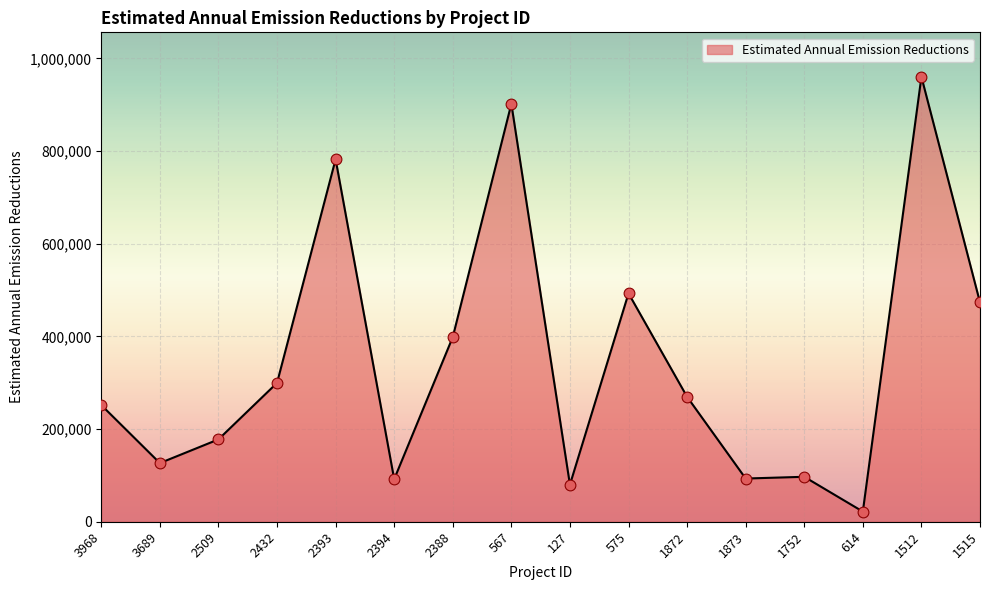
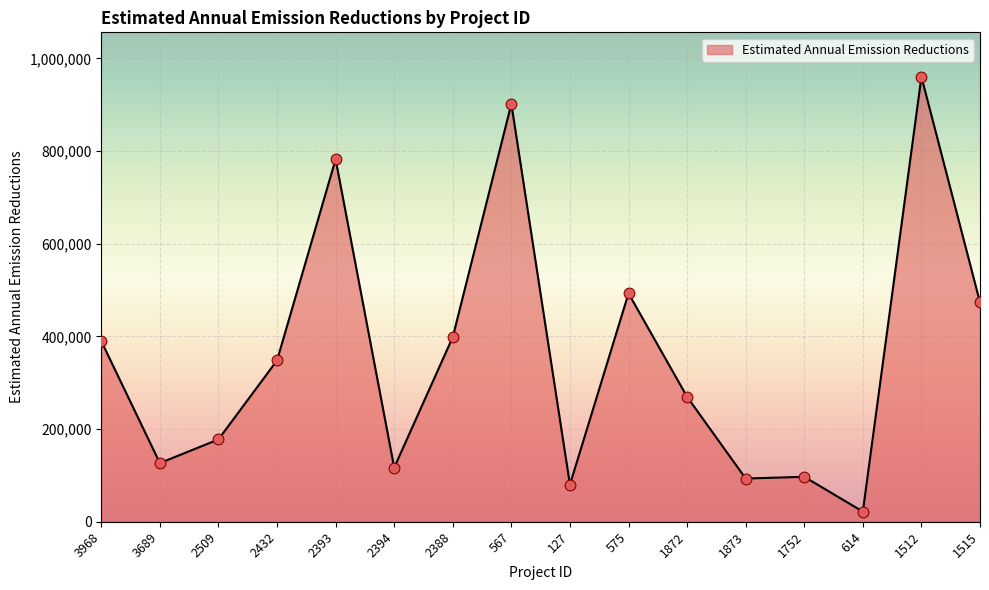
3968: 250,000 -> 390,000
2432: 300,000 -> 350,000
2394: 90,000 -> 120,000
